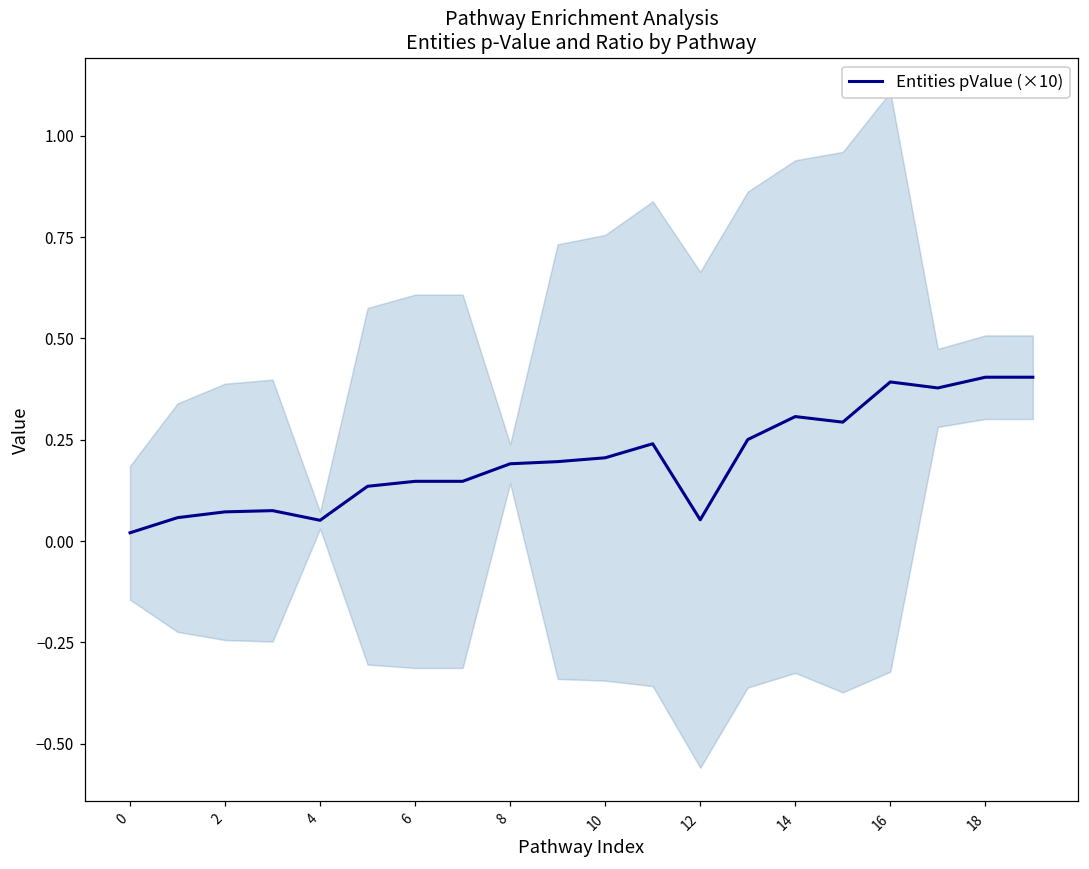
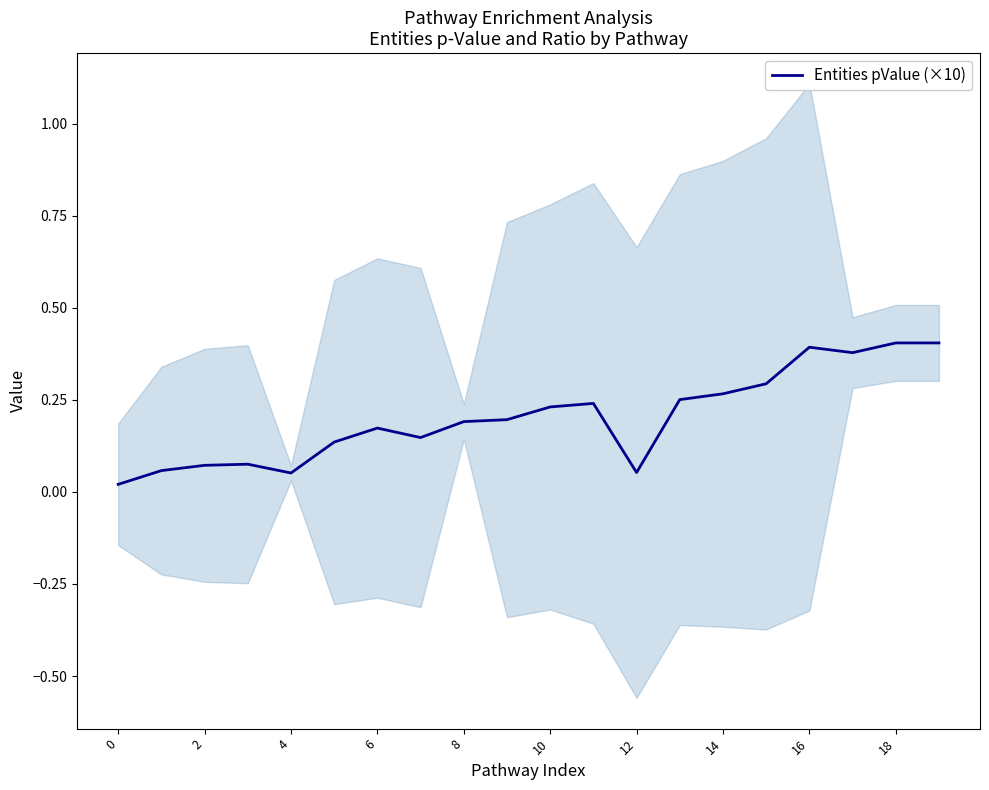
Entities pValue (×10), 6: 0.15 -> 0.17
Entities pValue (×10), 10: 0.21 -> 0.23
Entities pValue (×10), 14: 0.31 -> 0.27
